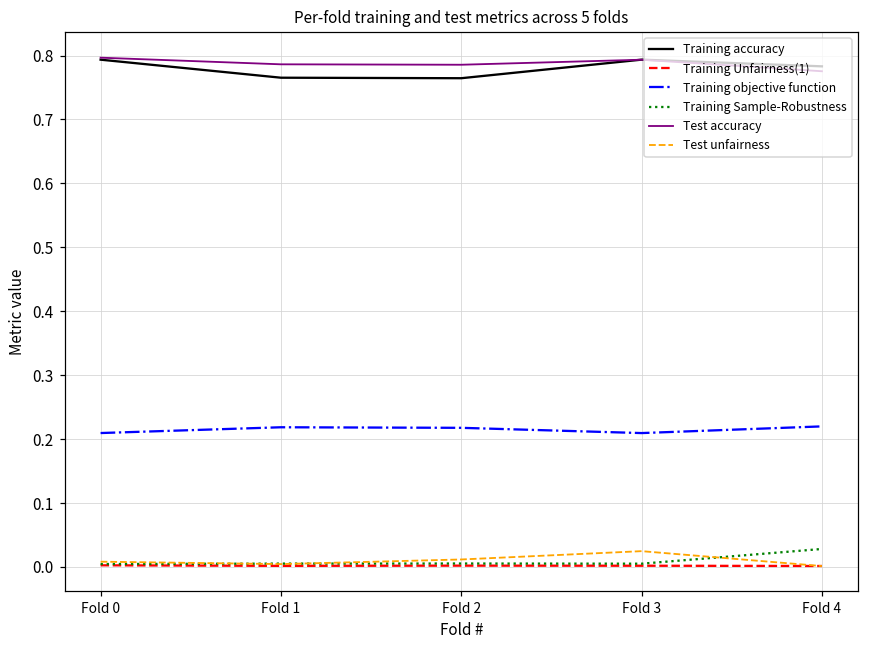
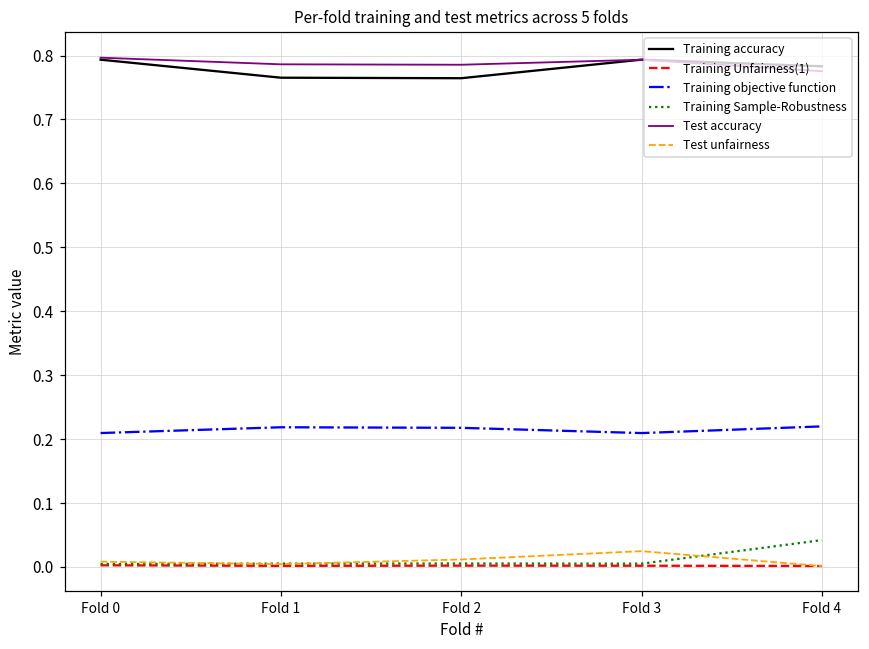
Training Sample-Robustness, Fold 4: 0.03 -> 0.04
